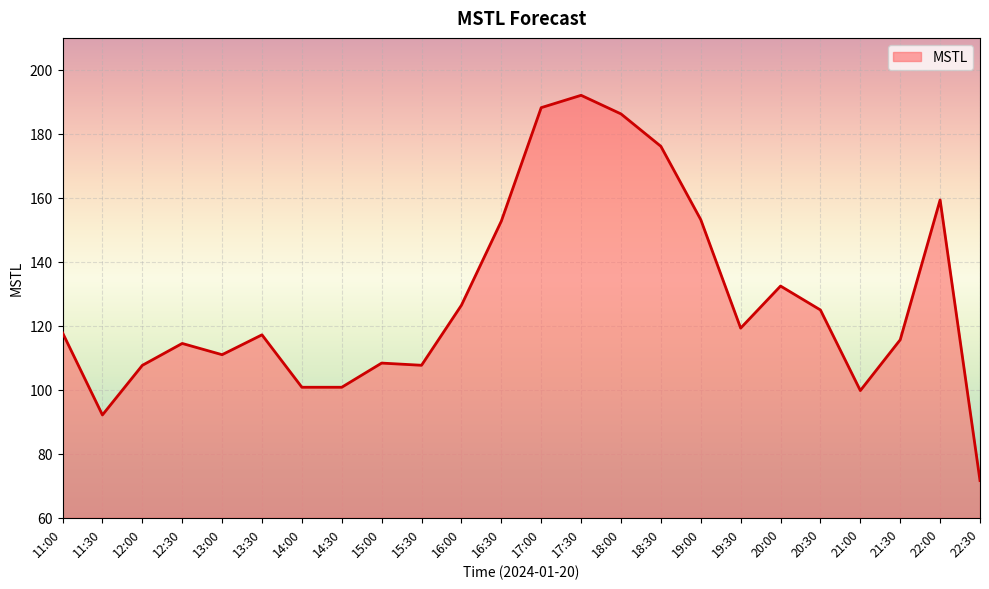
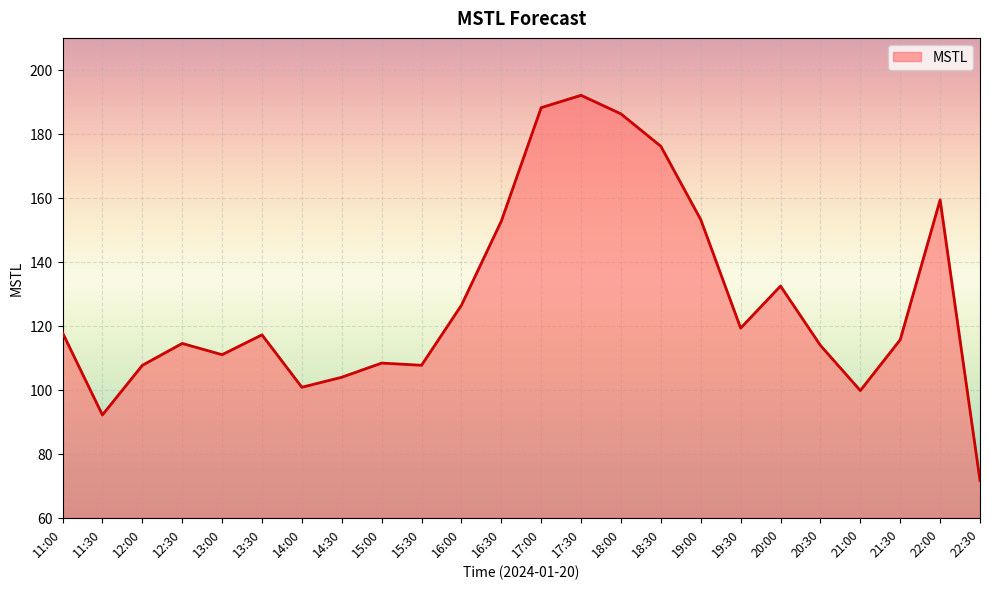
14:30: 101 -> 104
20:30: 125 -> 114
